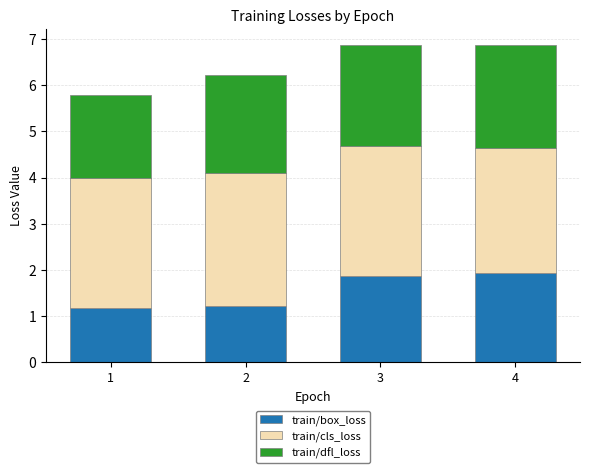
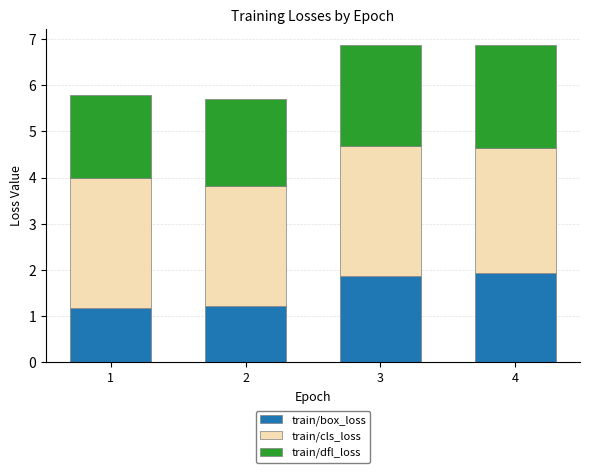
train/cls_loss, 2: 2.9 -> 2.6
train/dfl_loss, 2: 2.1 -> 1.9
